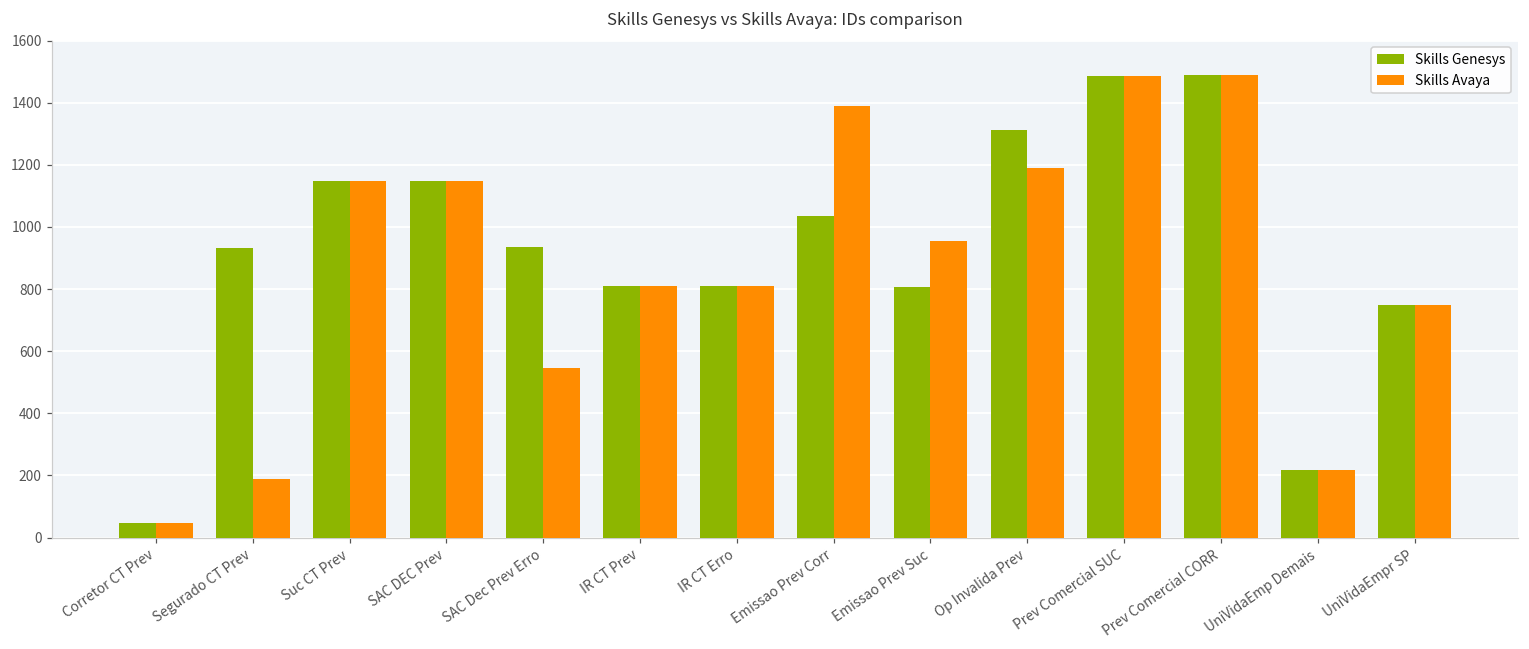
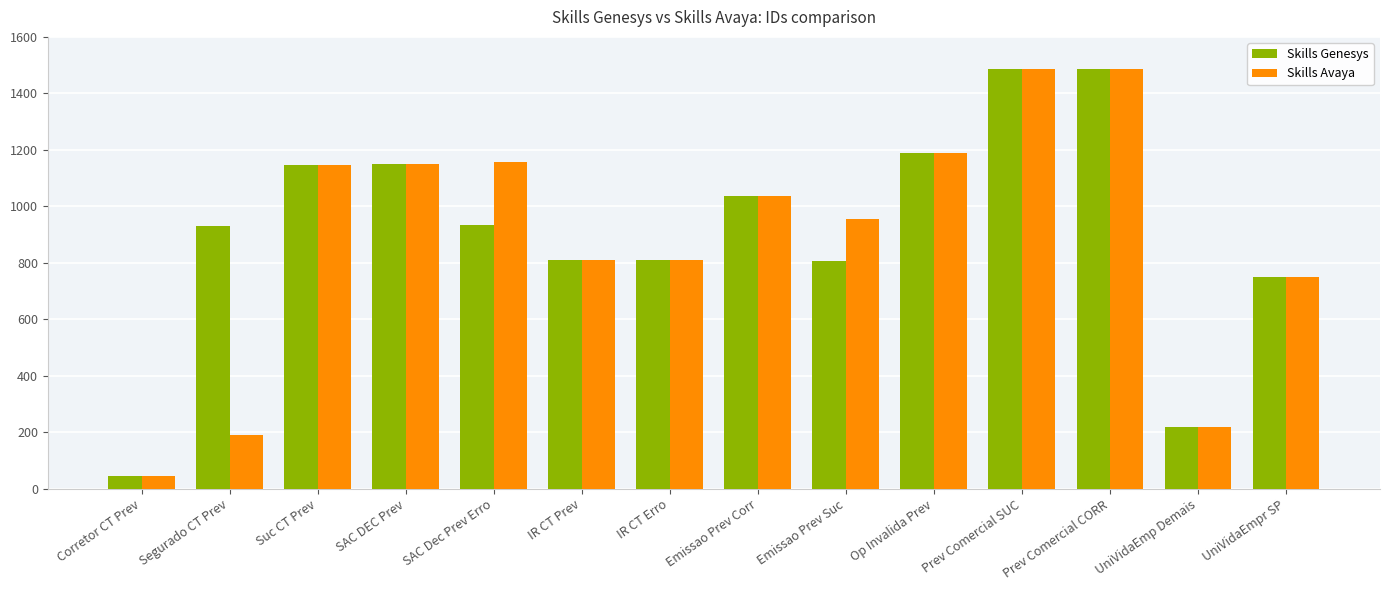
Skills Avaya, SAC Dec Prev Erro: 550 -> 1160
Skills Avaya, Emissao Prev Corr: 1390 -> 1040
Skills Genesys, Op Invalida Prev: 1310 -> 1190
